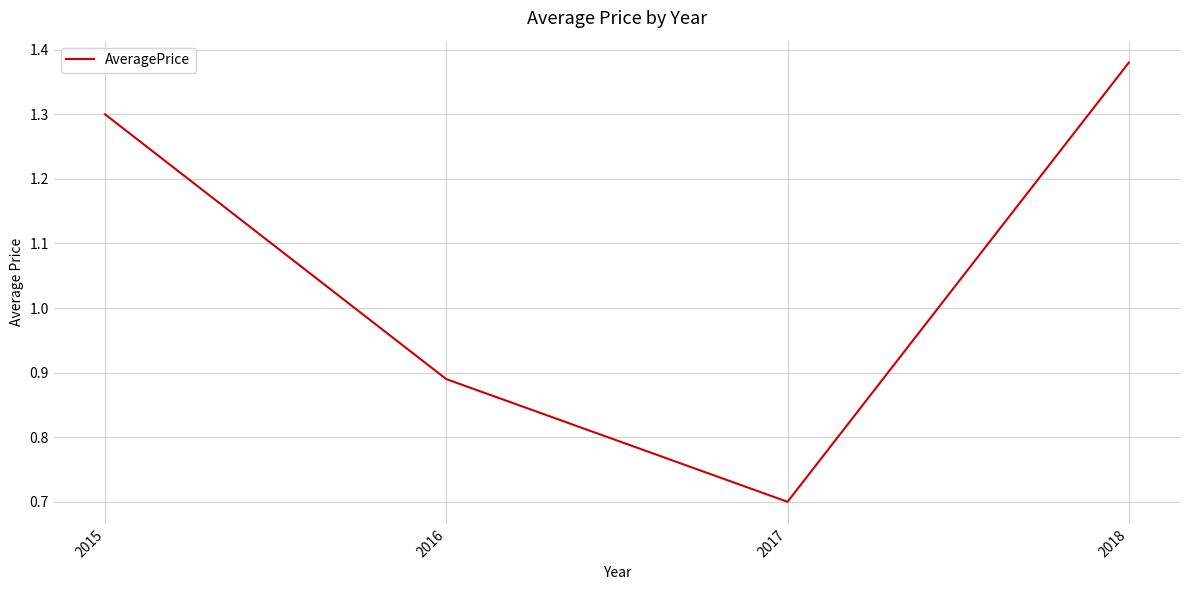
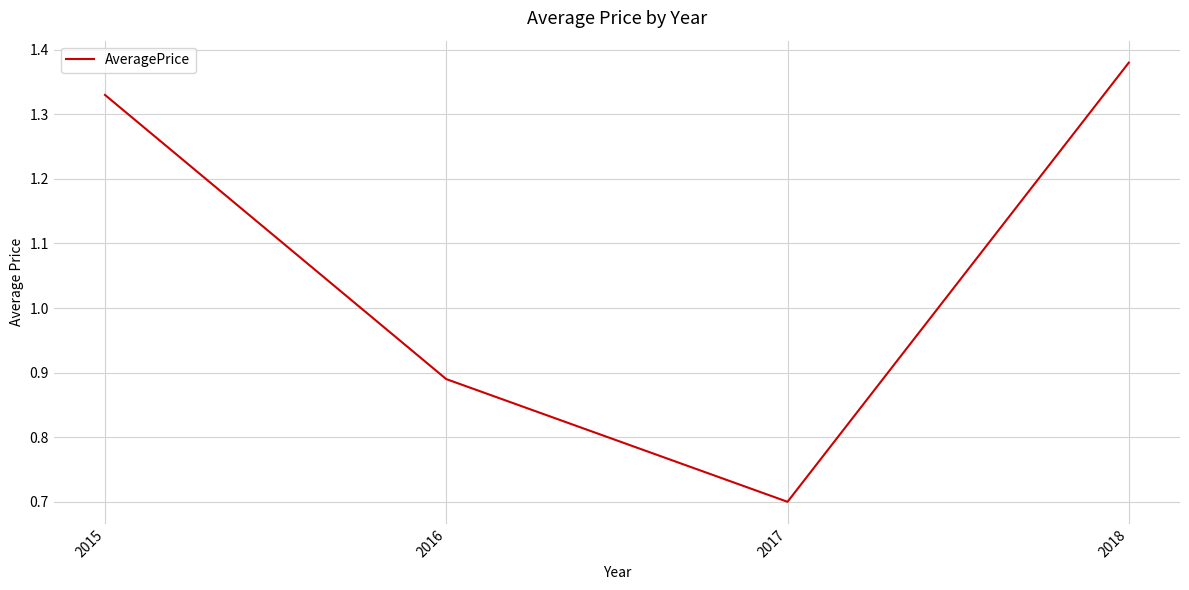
2015: 1.30 -> 1.33
